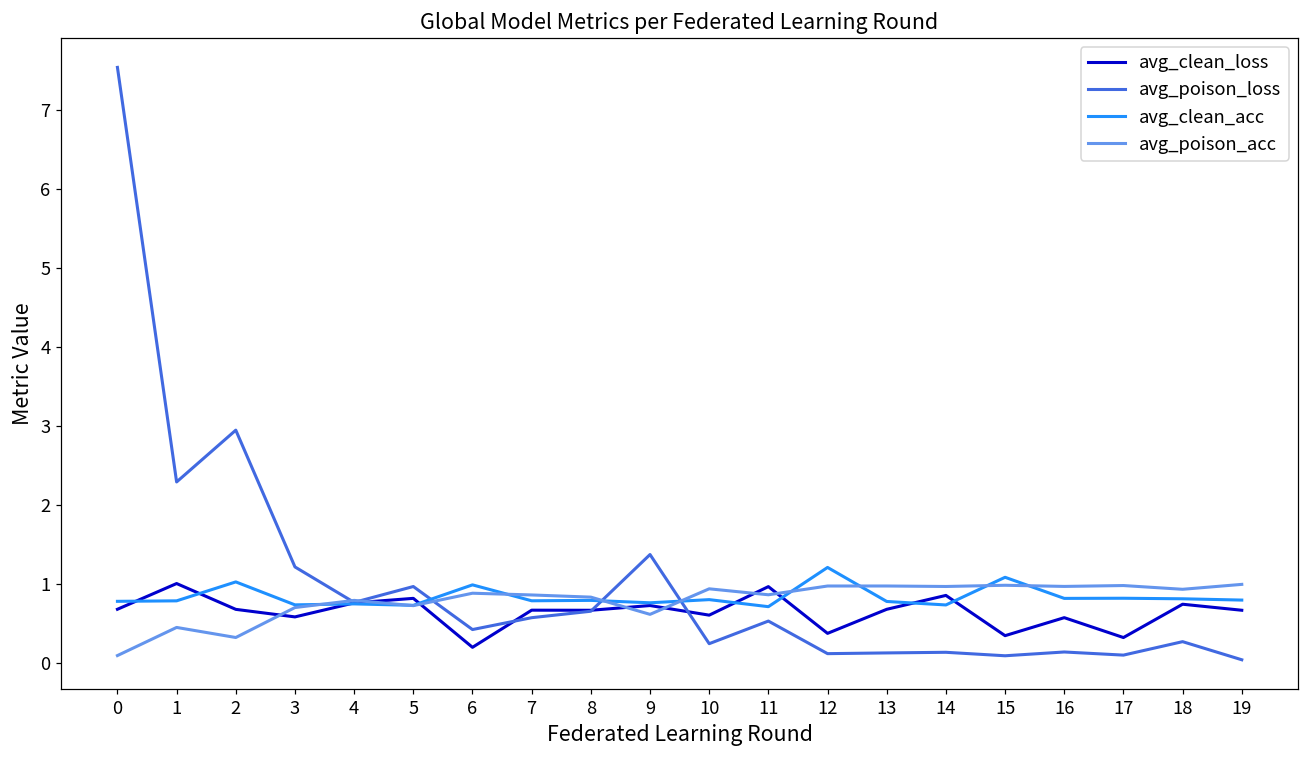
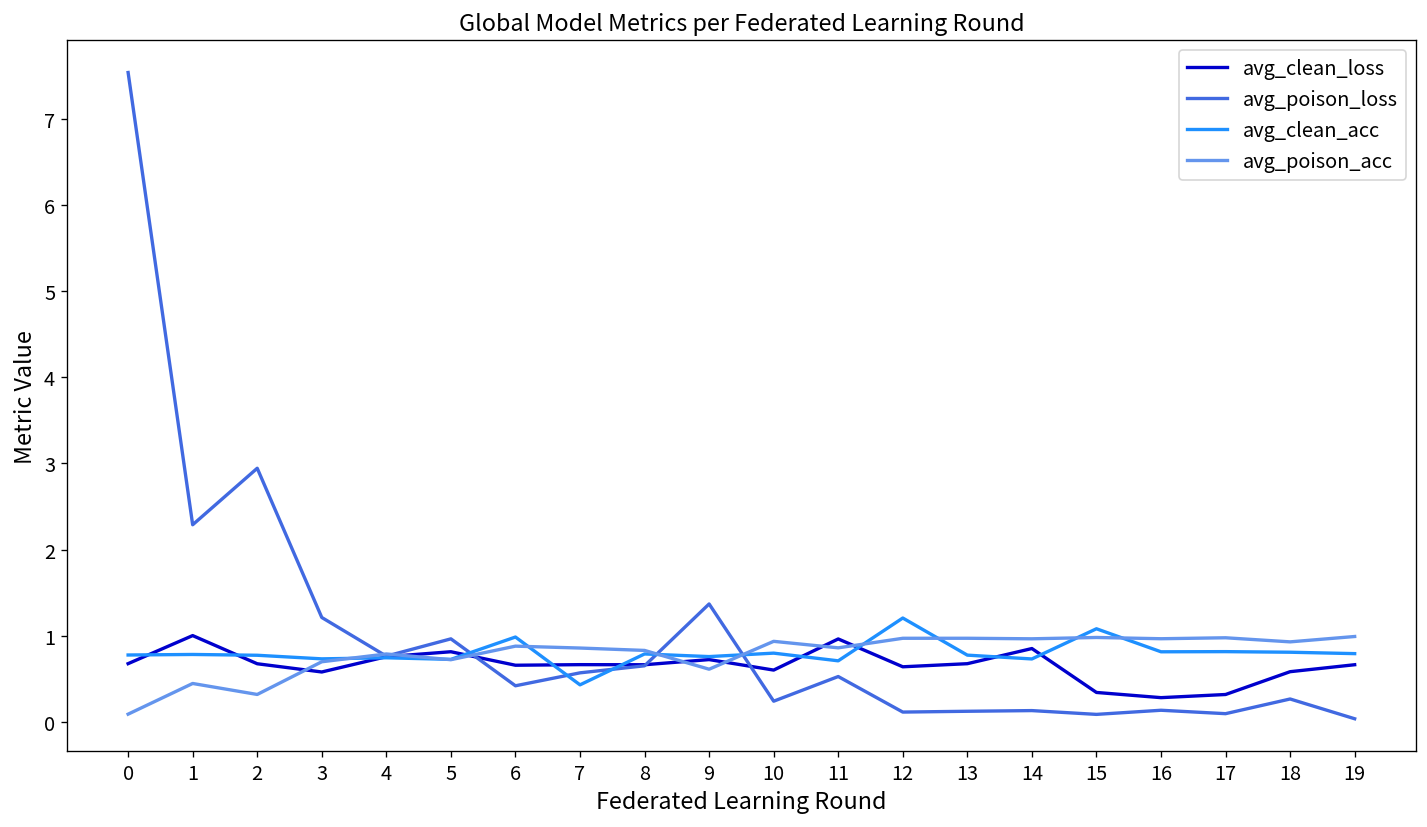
avg_clean_acc, 2: 1.0 -> 0.8
avg_clean_loss, 6: 0.2 -> 0.7
avg_clean_acc, 7: 0.8 -> 0.4
avg_clean_loss, 12: 0.4 -> 0.6
avg_clean_loss, 16: 0.6 -> 0.3
avg_clean_loss, 18: 0.7 -> 0.6
